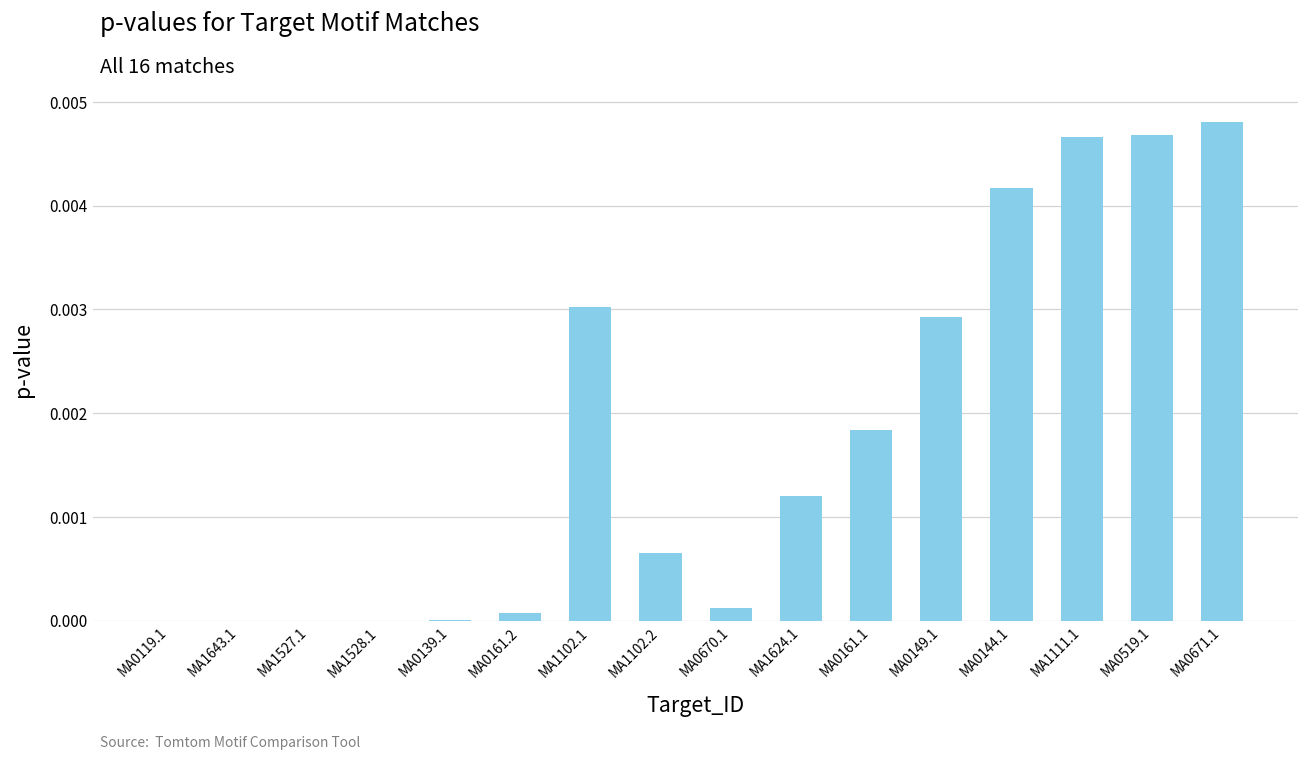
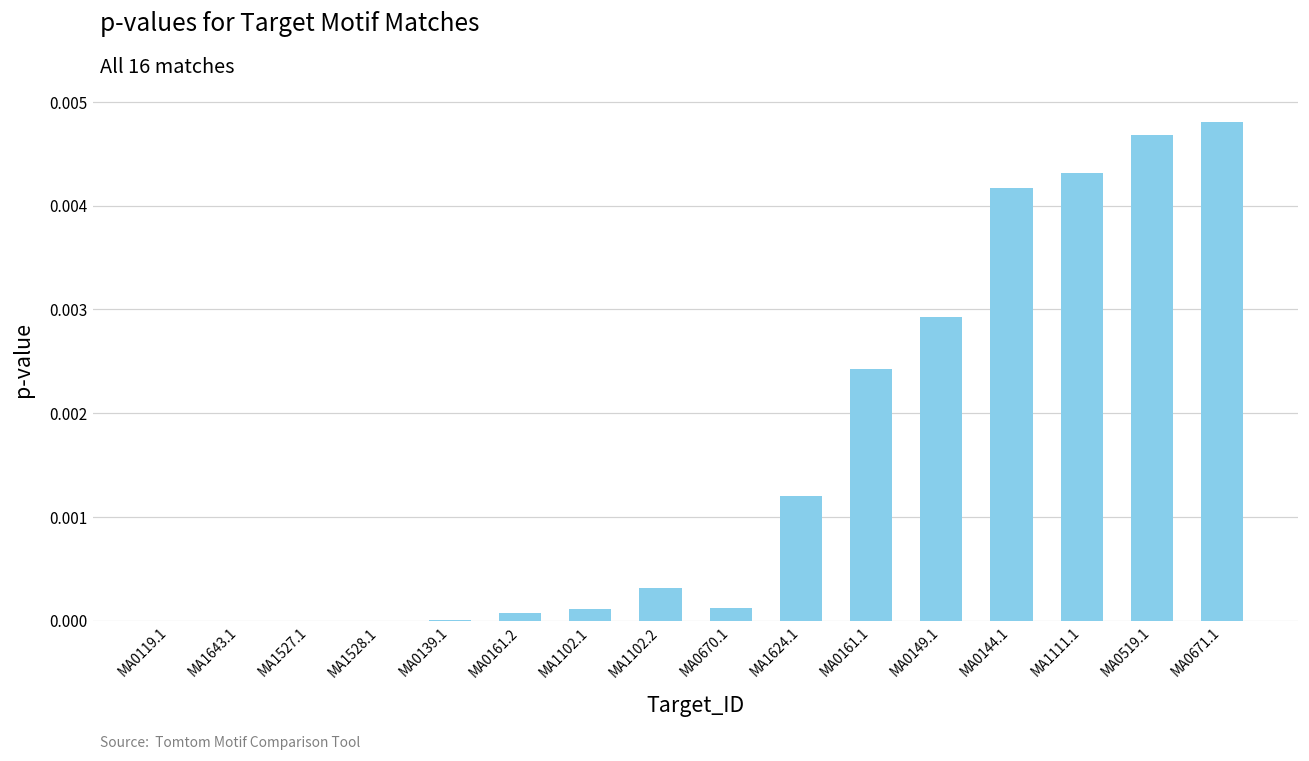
MA1102.1: 0.0030 -> 0.0001
MA1102.2: 0.0007 -> 0.0003
MA0161.1: 0.0018 -> 0.0024
MA1111.1: 0.0047 -> 0.0043
